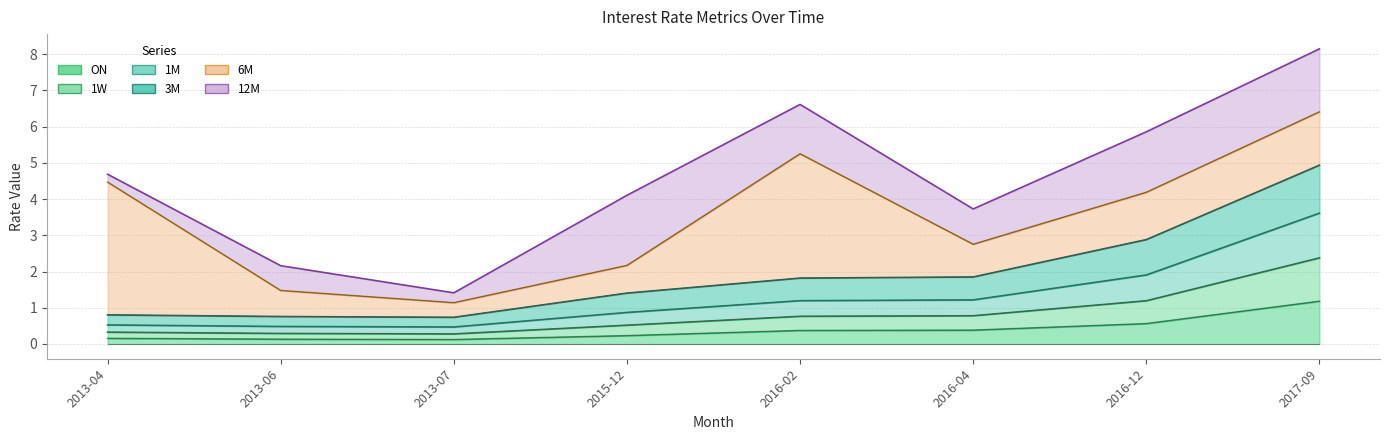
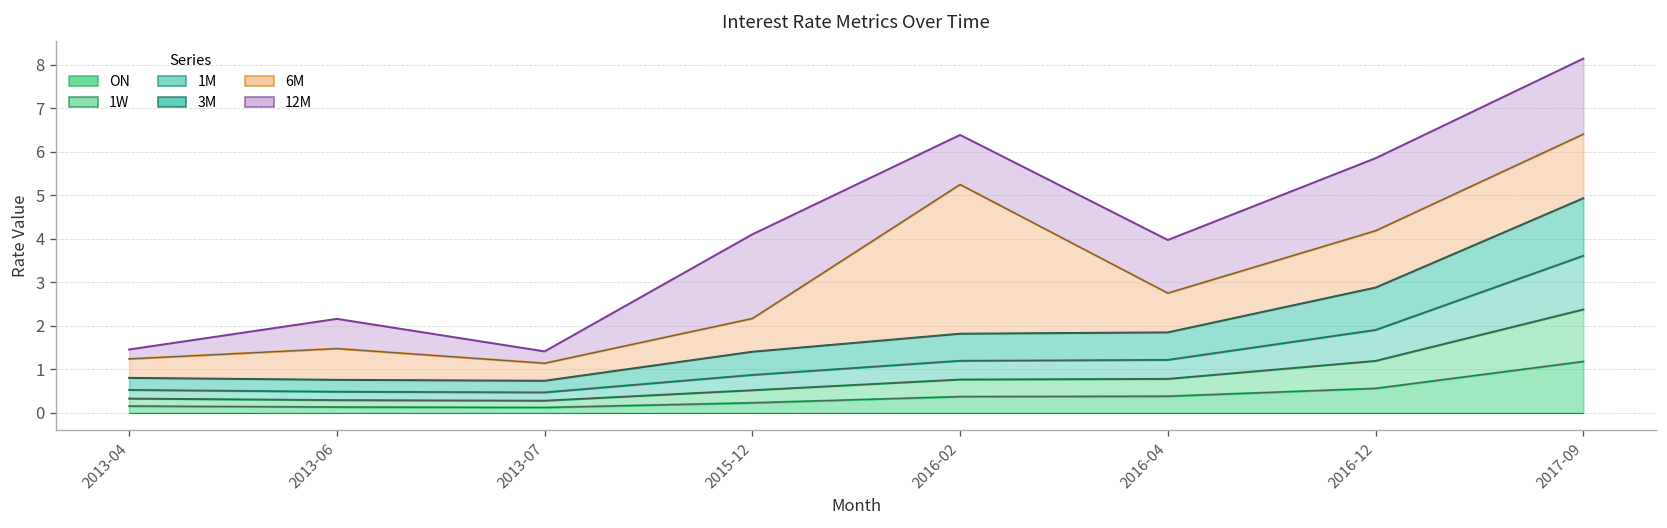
6M, 2013-04: 3.7 -> 0.4
12M, 2016-02: 1.4 -> 1.1
12M, 2016-04: 1.0 -> 1.2
